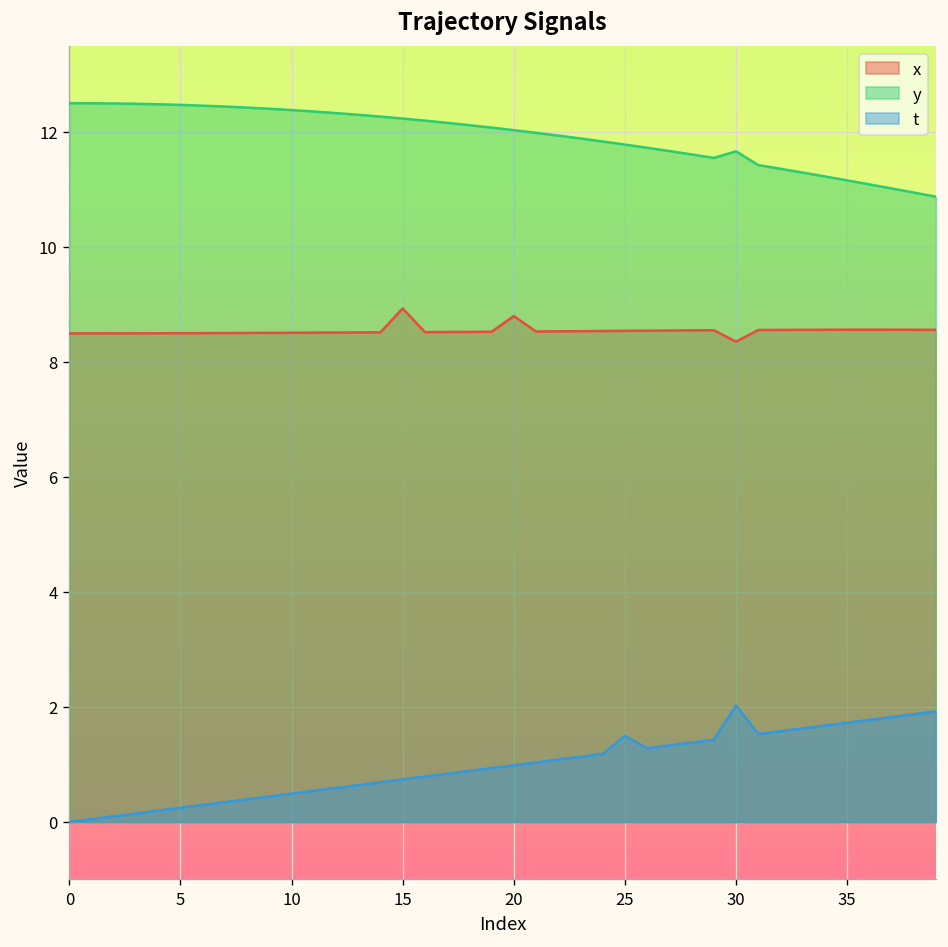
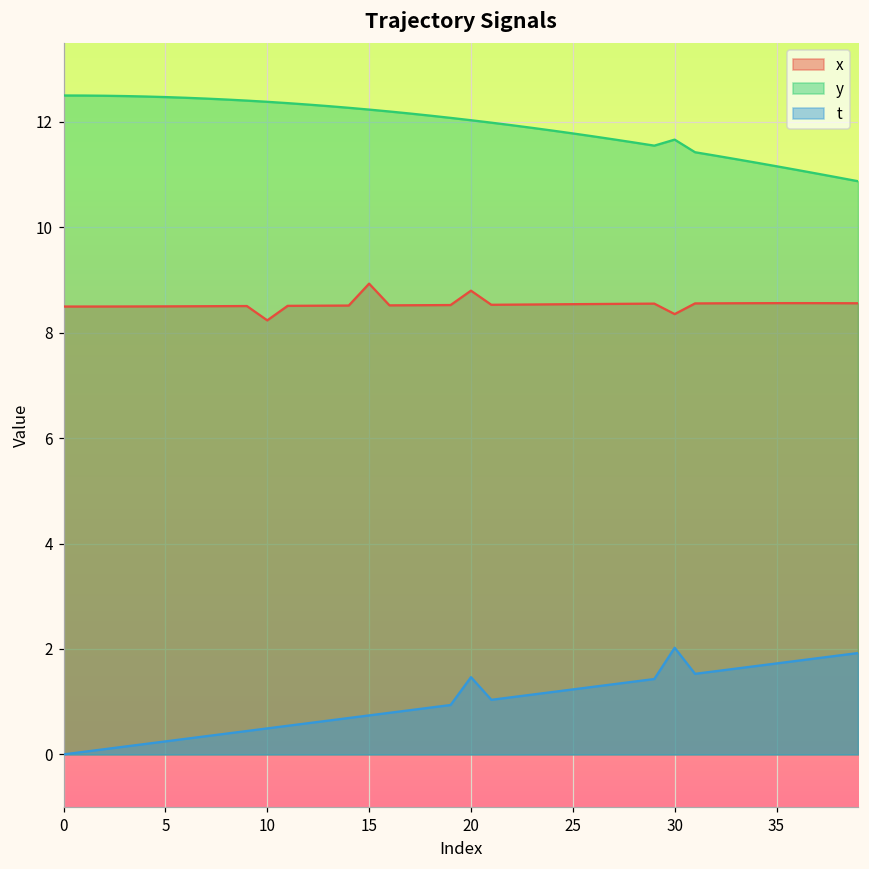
x, 10: 8.5 -> 8.2
t, 20: 1.0 -> 1.5
t, 25: 1.5 -> 1.2
